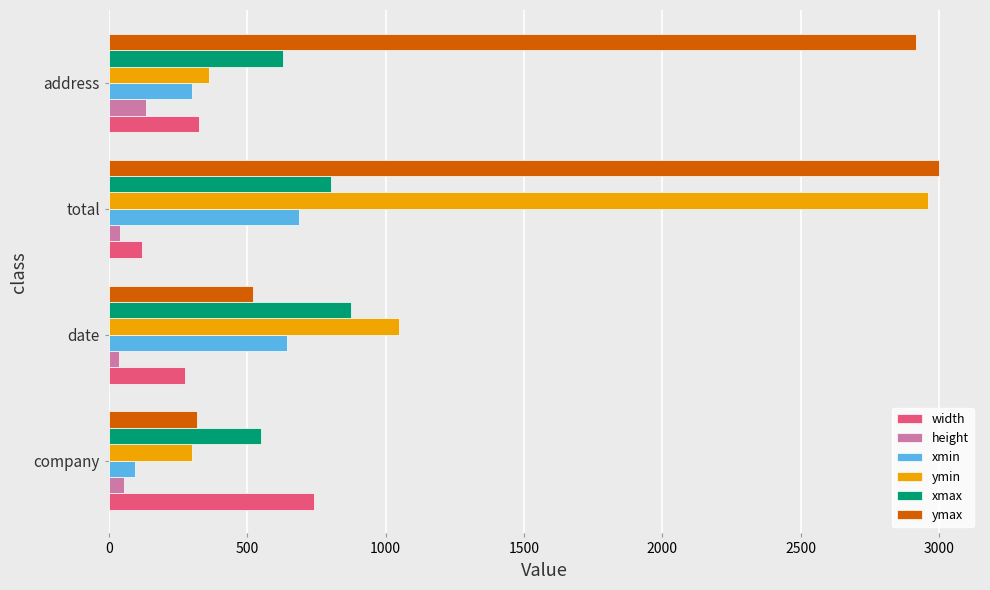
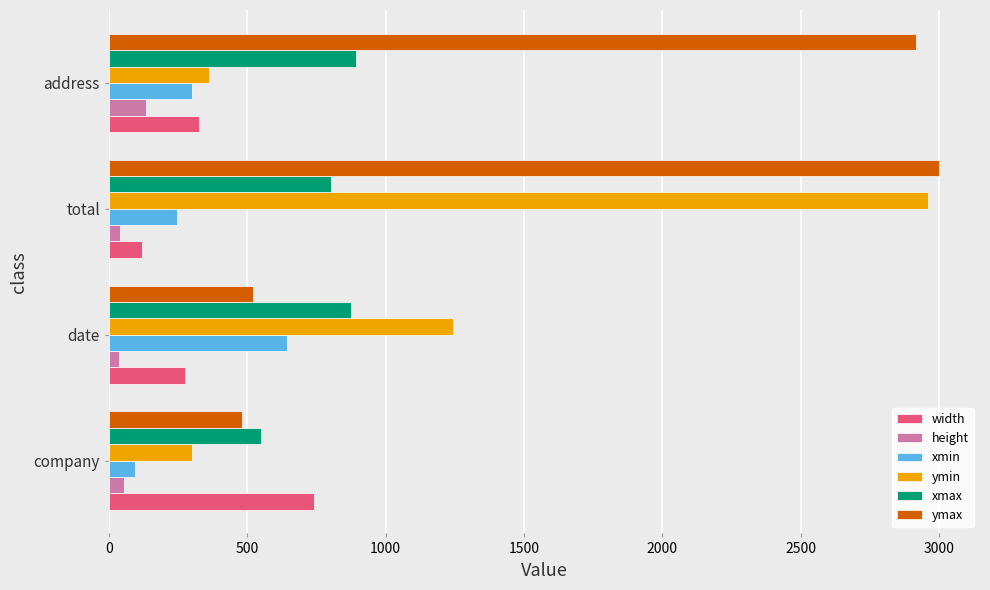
xmax, address: 630 -> 890
xmin, total: 690 -> 250
ymin, date: 1050 -> 1240
ymax, company: 320 -> 480
